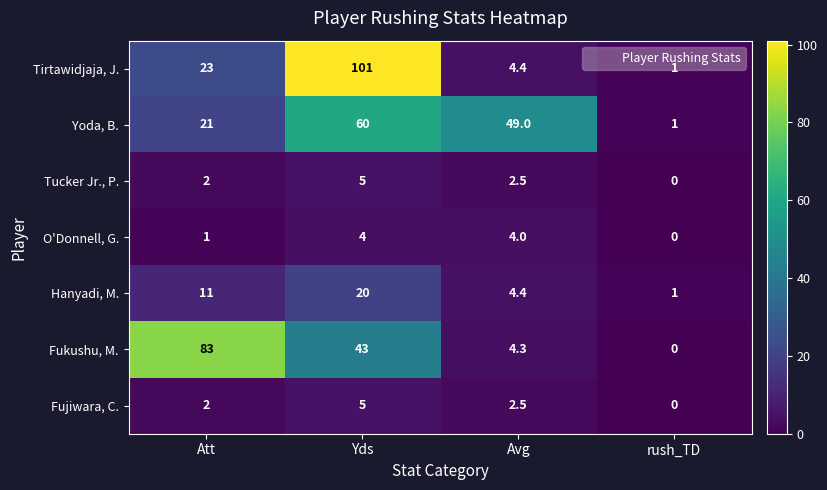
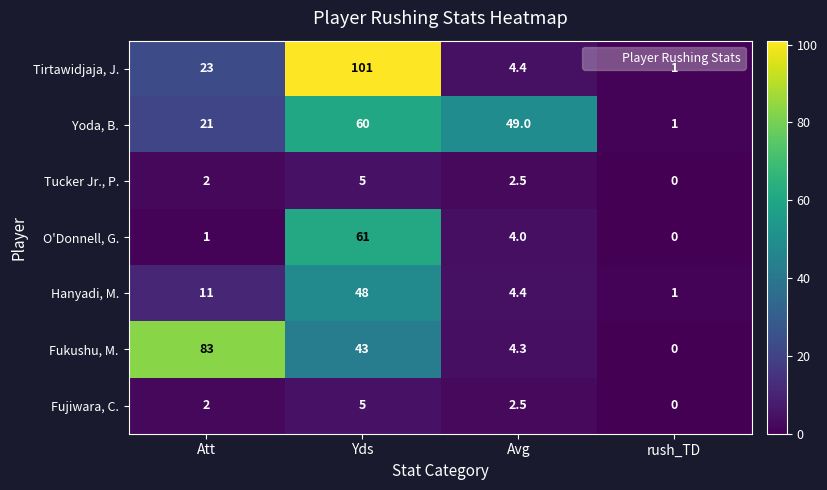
O'Donnell, G., Yds: 4 -> 61
Hanyadi, M., Yds: 20 -> 48
